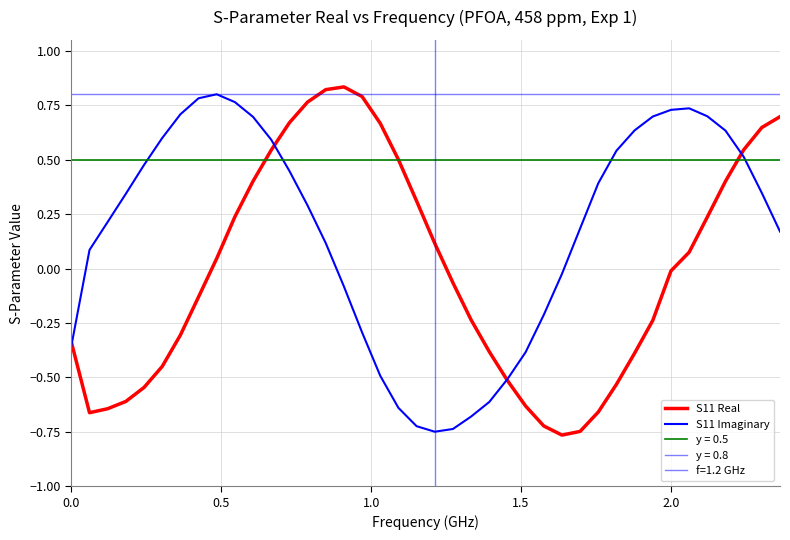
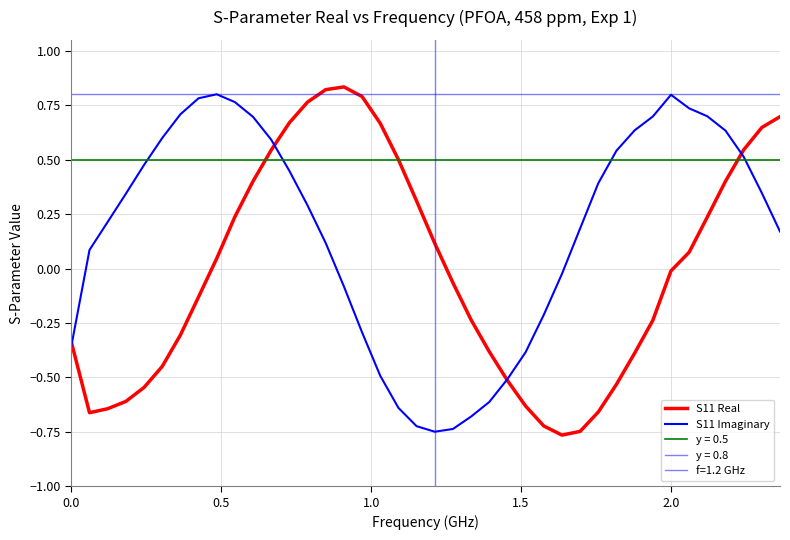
S11 Imaginary, 2.0: 0.73 -> 0.80
